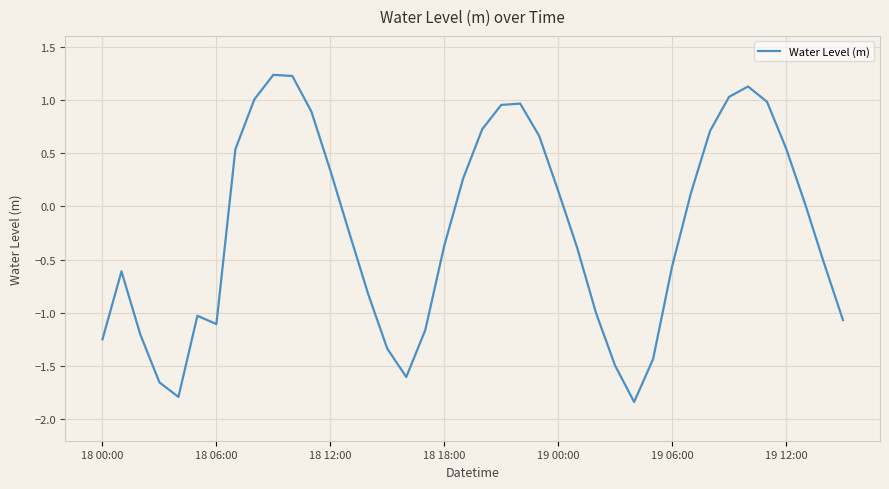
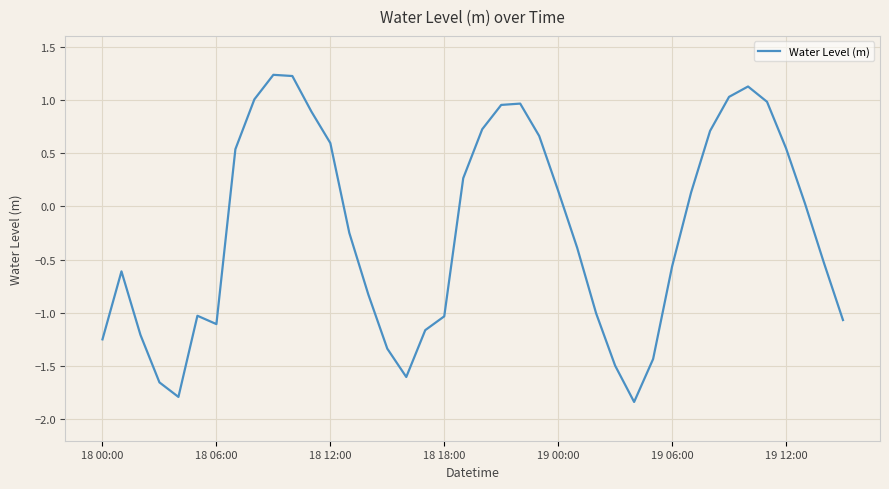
18 12:00: 0.34 -> 0.59
18 18:00: -0.37 -> -1.03
